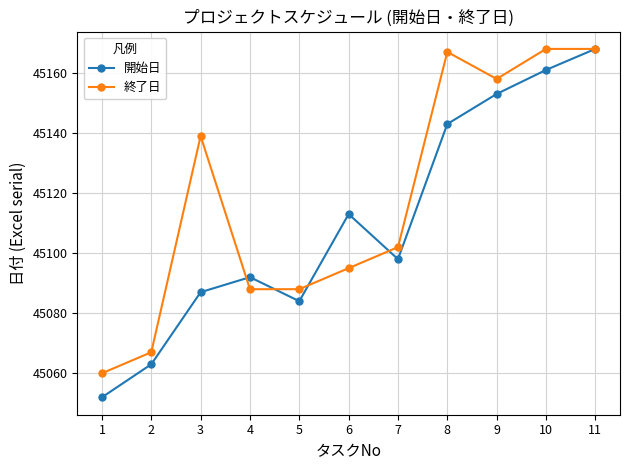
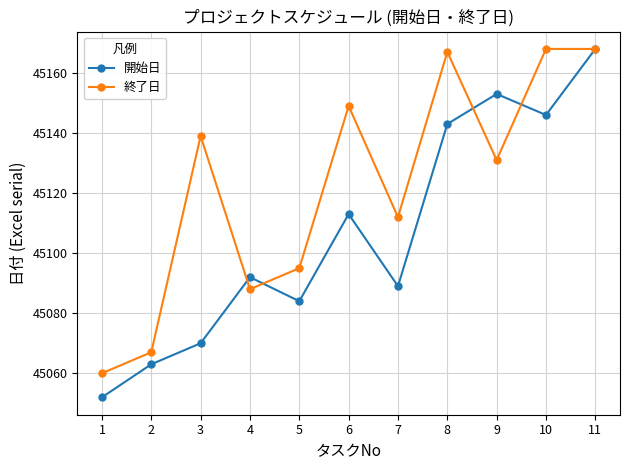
開始日, 3: 45087 -> 45070
終了日, 5: 45088 -> 45095
終了日, 6: 45095 -> 45149
開始日, 7: 45098 -> 45089
終了日, 7: 45102 -> 45112
終了日, 9: 45158 -> 45131
開始日, 10: 45161 -> 45146
